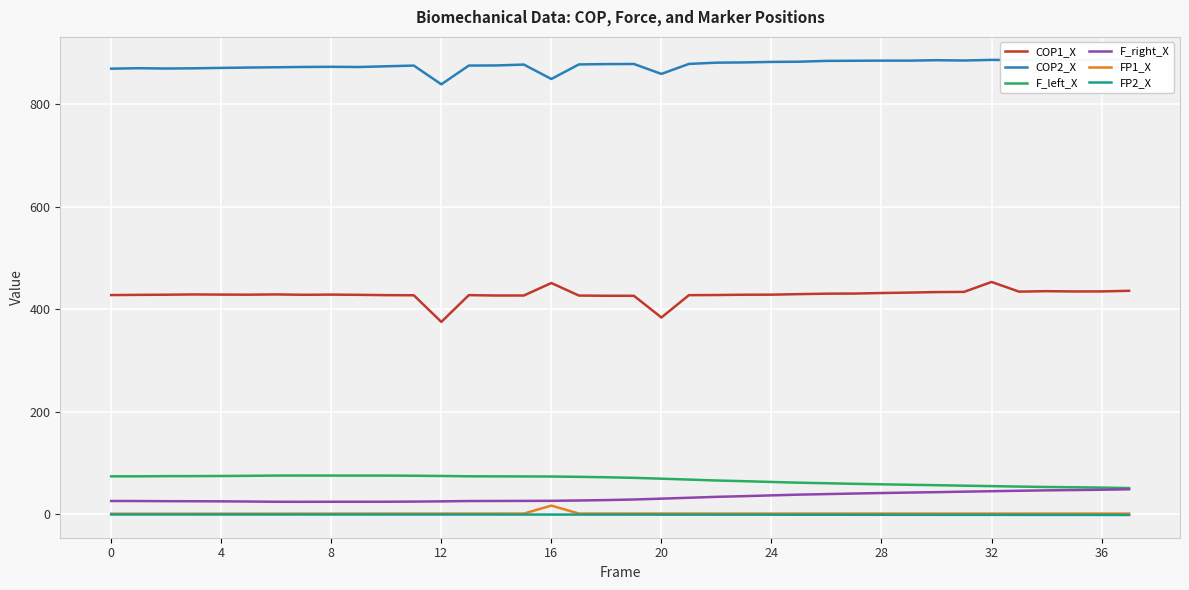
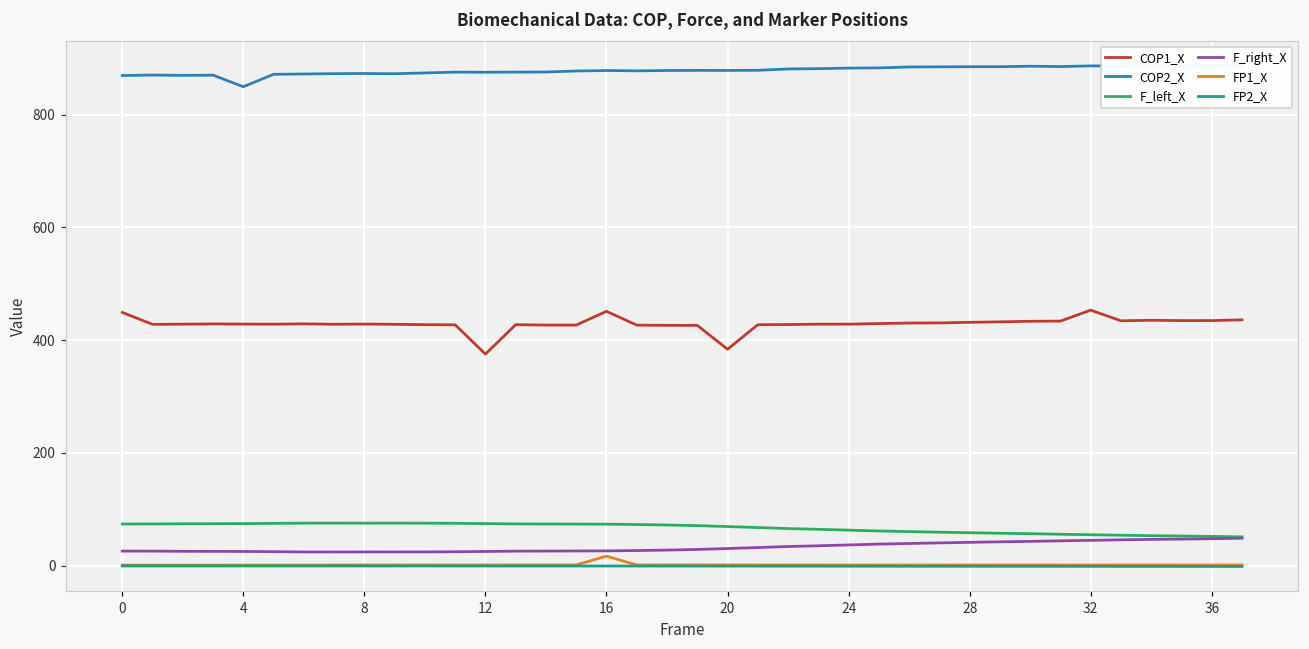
COP1_X, 0: 430 -> 450
COP2_X, 4: 870 -> 850
COP2_X, 12: 840 -> 880
COP2_X, 16: 850 -> 880
COP2_X, 20: 860 -> 880
